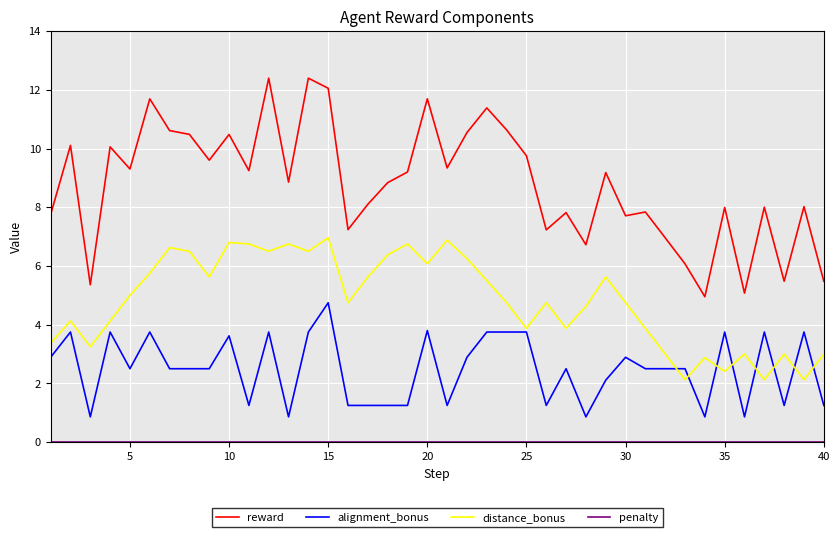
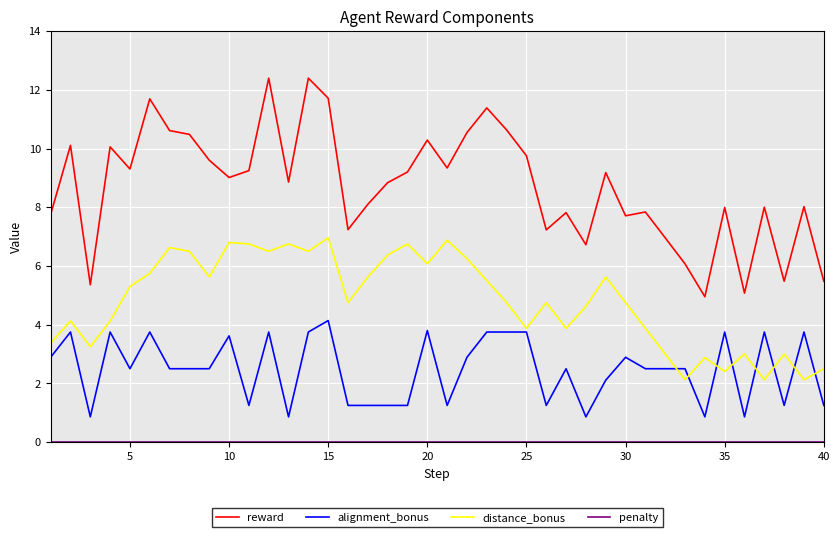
distance_bonus, 5: 5.0 -> 5.3
reward, 10: 10.5 -> 9.0
reward, 15: 12.1 -> 11.7
alignment_bonus, 15: 4.7 -> 4.1
reward, 20: 11.7 -> 10.3
distance_bonus, 40: 3.0 -> 2.5
